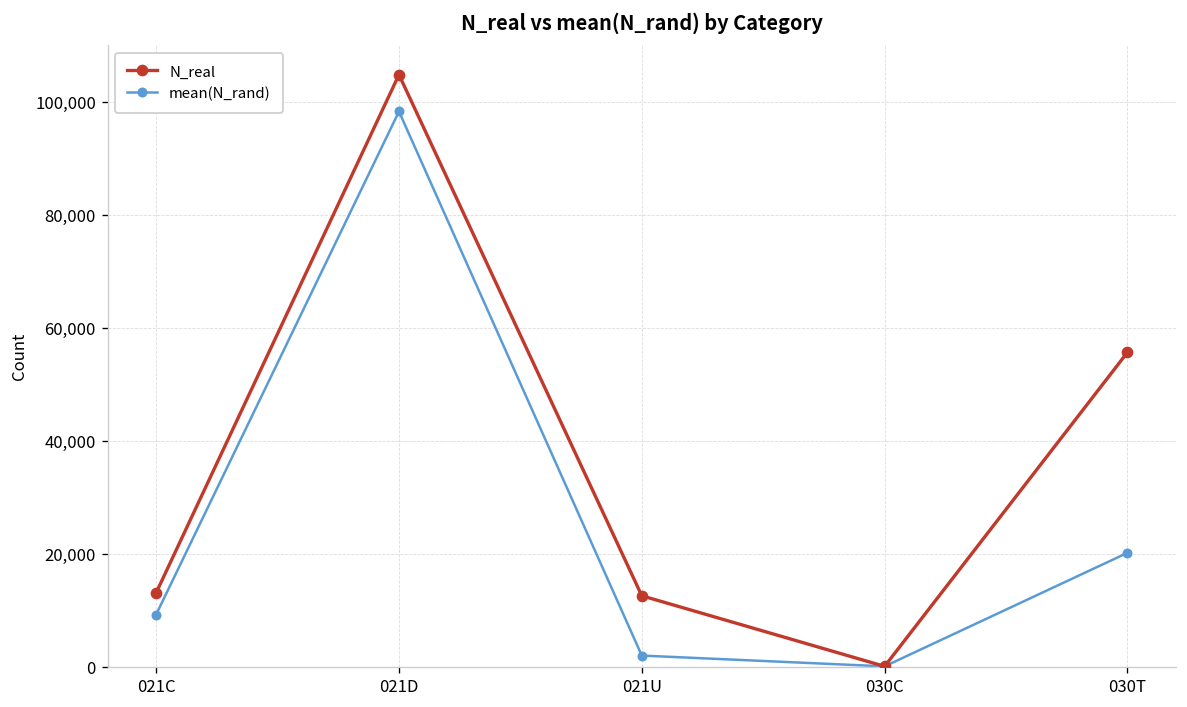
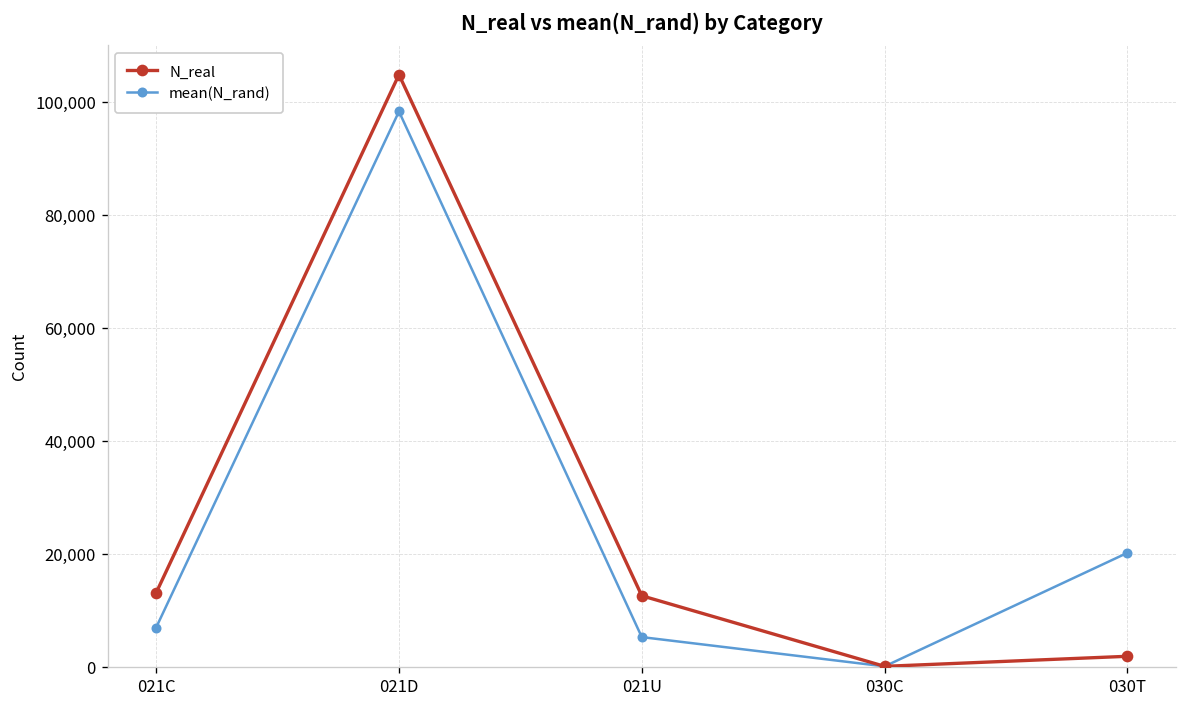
mean(N_rand), 021C: 9,000 -> 7,000
mean(N_rand), 021U: 2,000 -> 5,000
N_real, 030T: 56,000 -> 2,000
